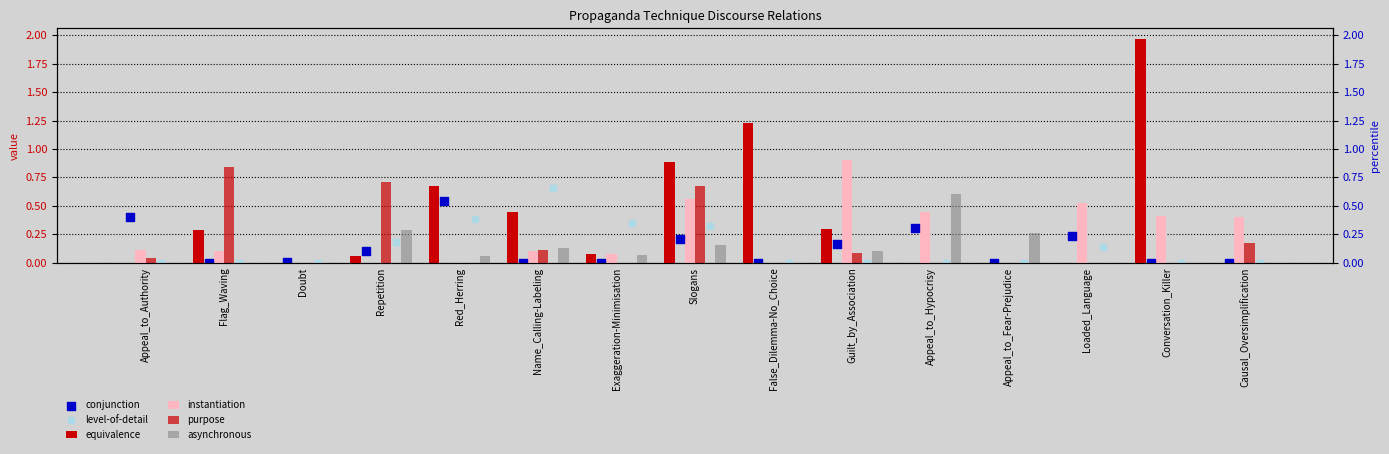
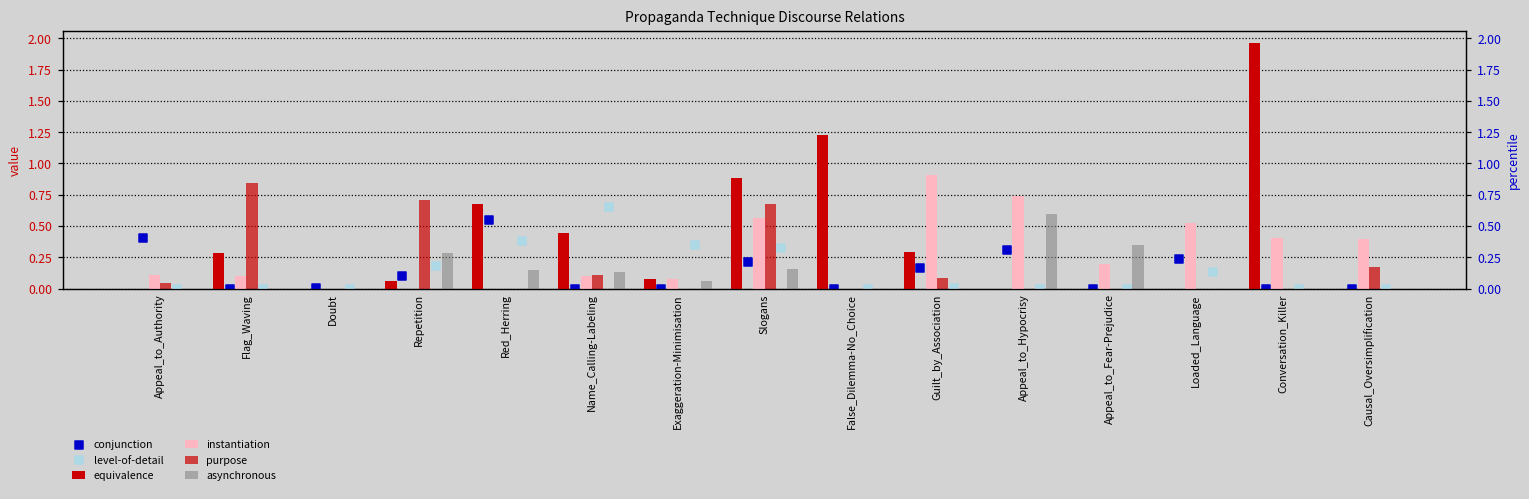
asynchronous, Red_Herring: 0.06 -> 0.15
asynchronous, Guilt_by_Association: 0.1 -> 0.0
instantiation, Appeal_to_Hypocrisy: 0.45 -> 0.74
instantiation, Appeal_to_Fear-Prejudice: 0.0 -> 0.2
asynchronous, Appeal_to_Fear-Prejudice: 0.26 -> 0.35
